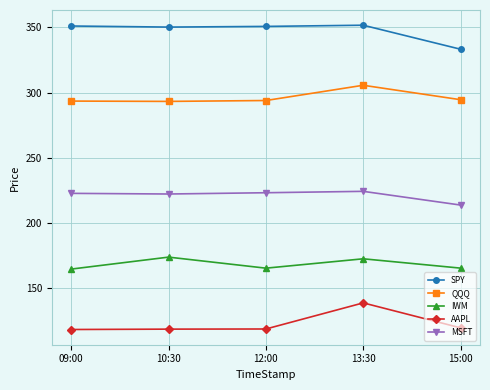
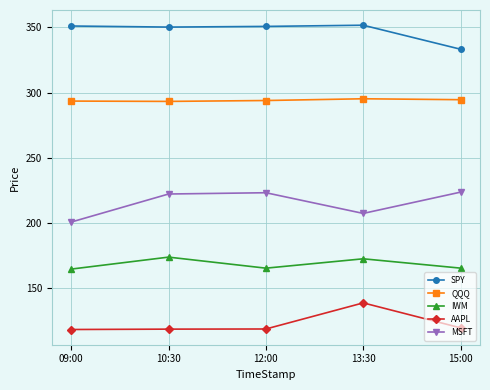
MSFT, 09:00: 222 -> 200
QQQ, 13:30: 306 -> 295
MSFT, 13:30: 224 -> 207
MSFT, 15:00: 213 -> 223
